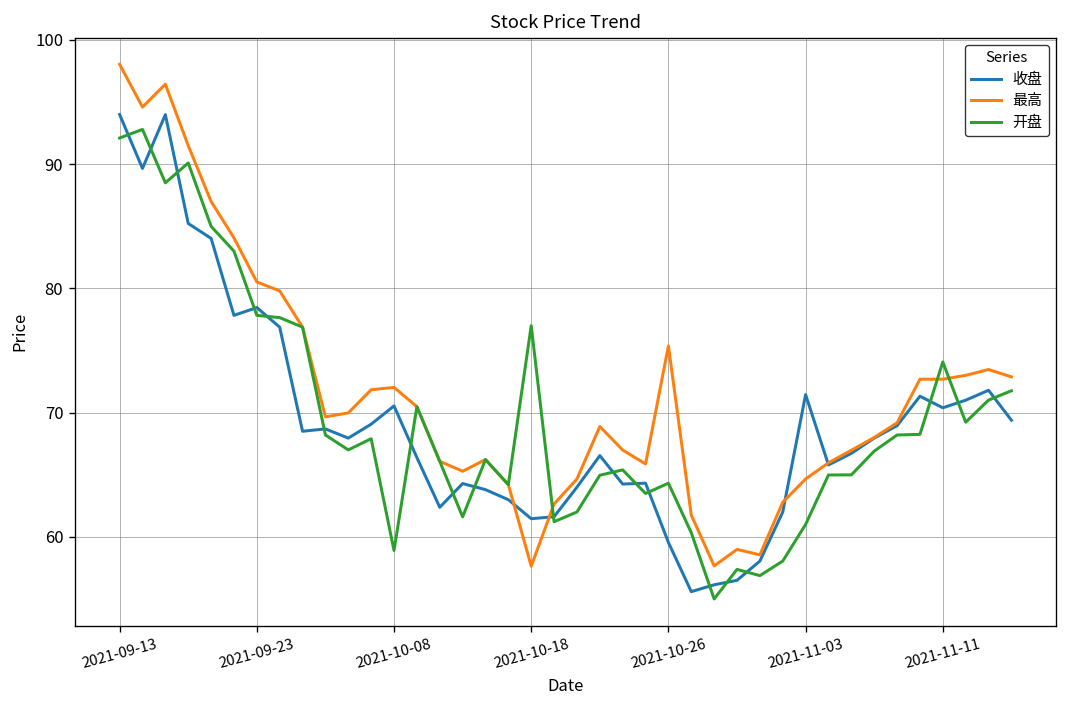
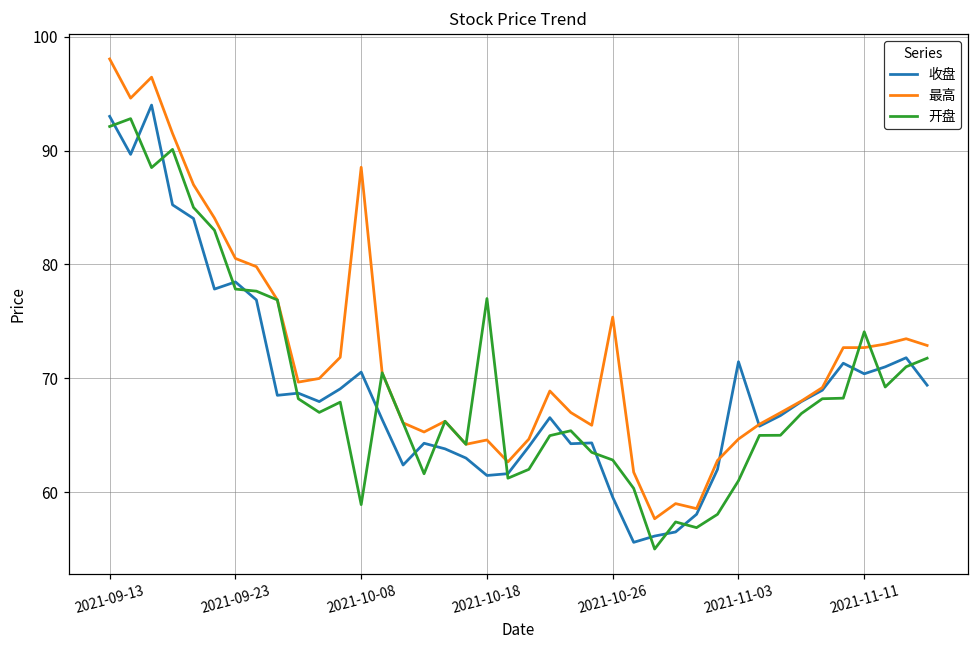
收盘, 2021-09-13: 94 -> 93
最高, 2021-10-08: 72.0 -> 88.5
最高, 2021-10-18: 57.6 -> 64.6
开盘, 2021-10-26: 64.3 -> 62.8
